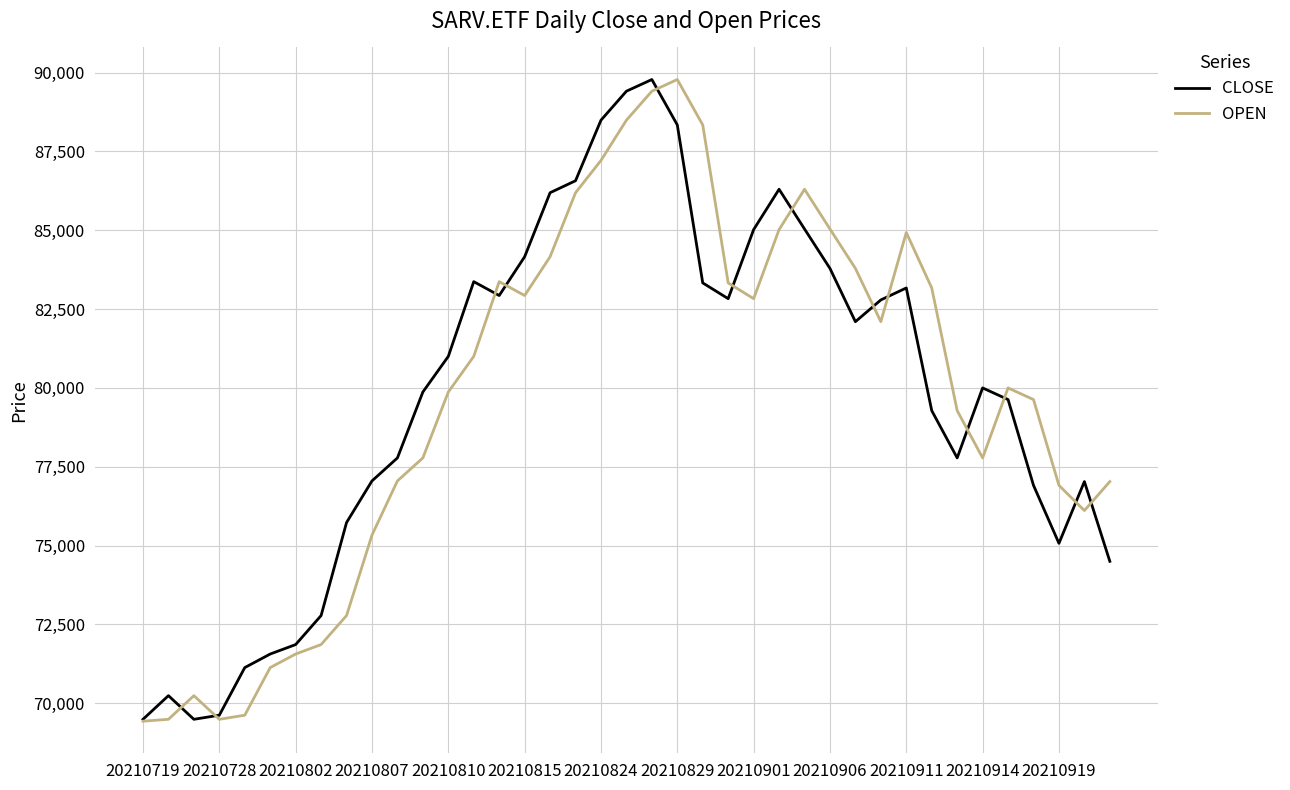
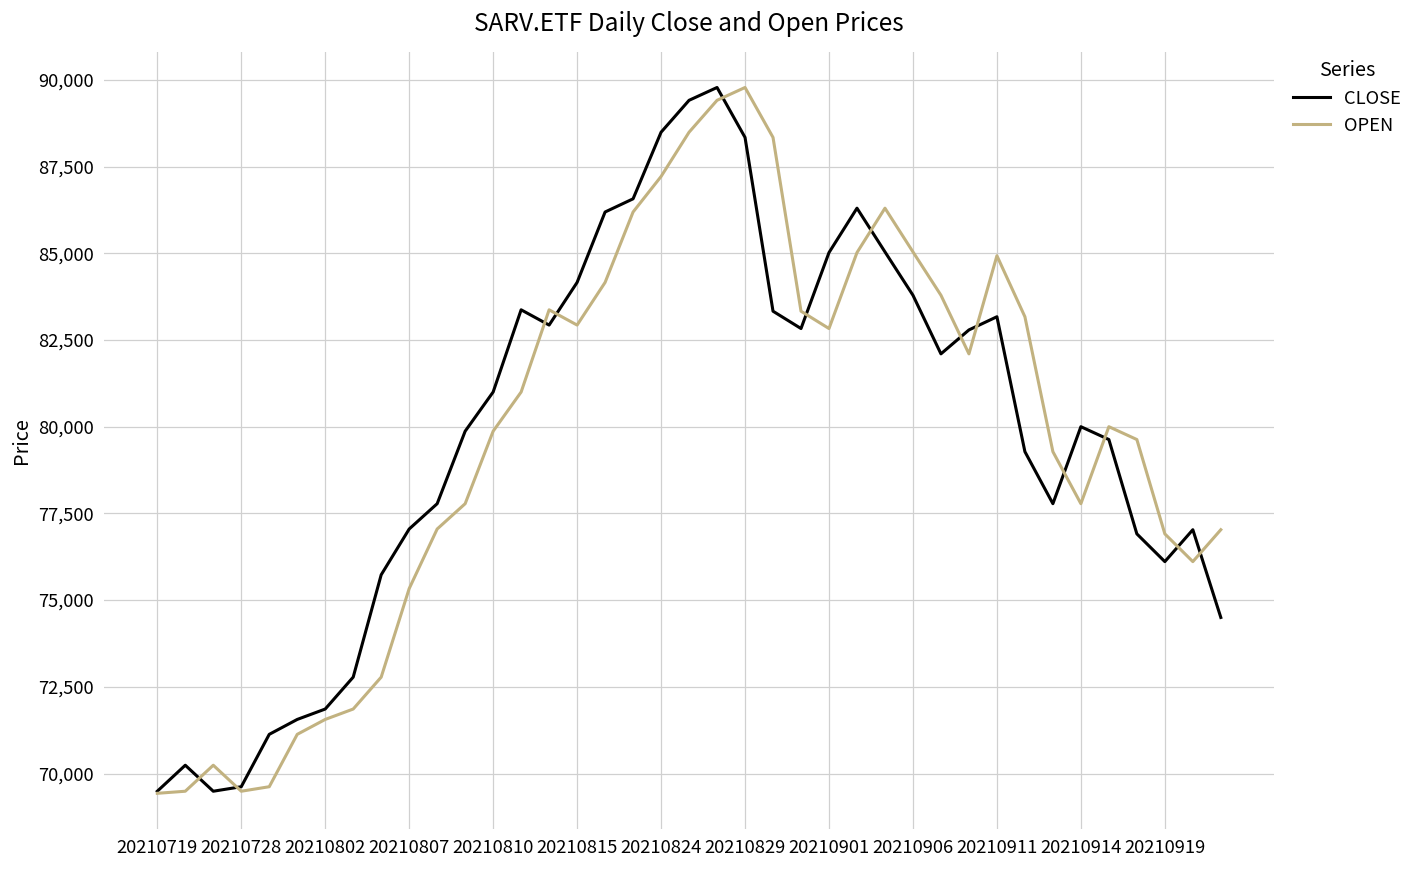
CLOSE, 20210919: 75,100 -> 76,100
